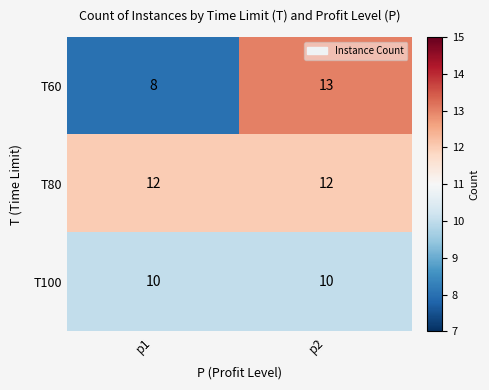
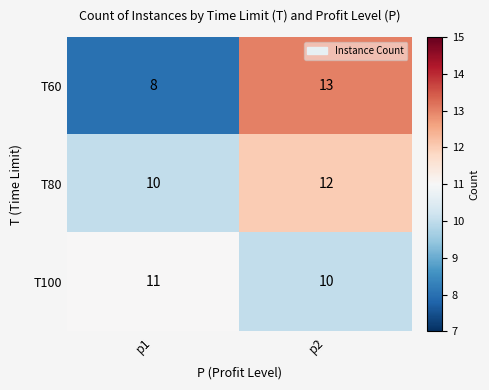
T80, p1: 12 -> 10
T100, p1: 10 -> 11
